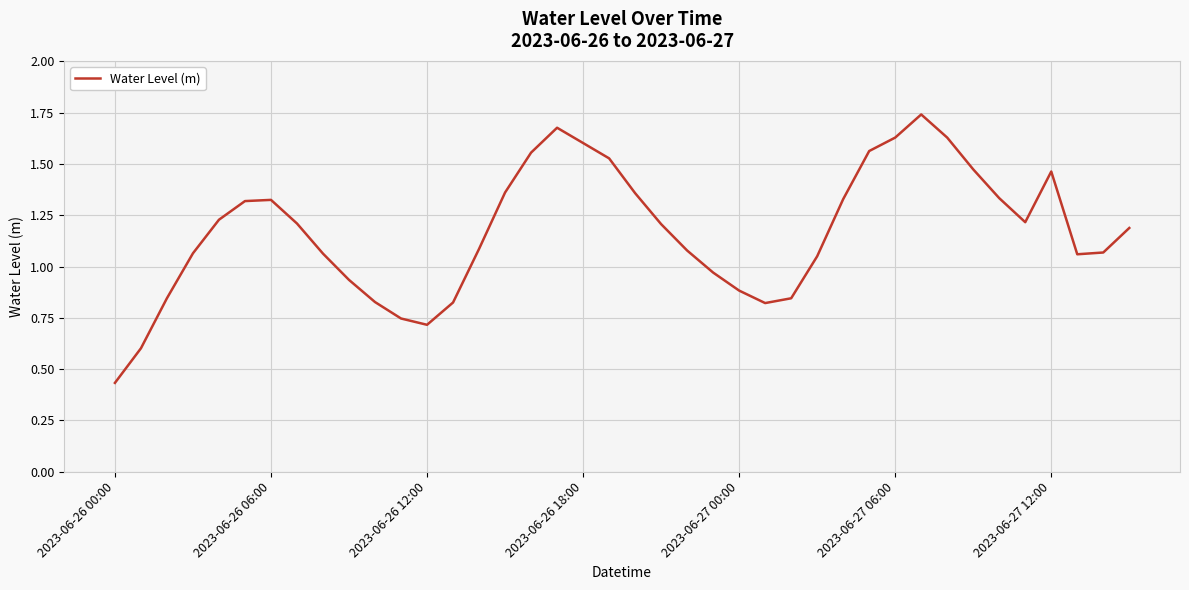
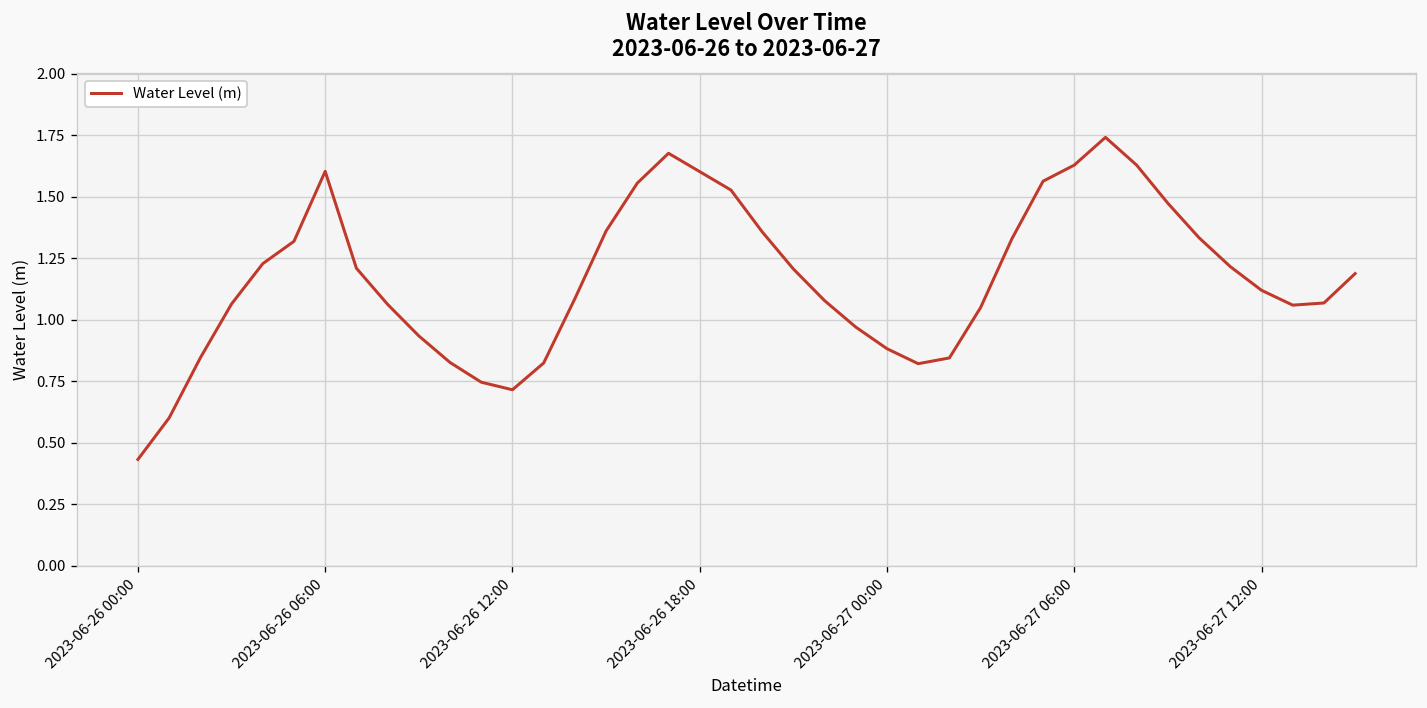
2023-06-26 06:00: 1.33 -> 1.60
2023-06-27 12:00: 1.46 -> 1.12
